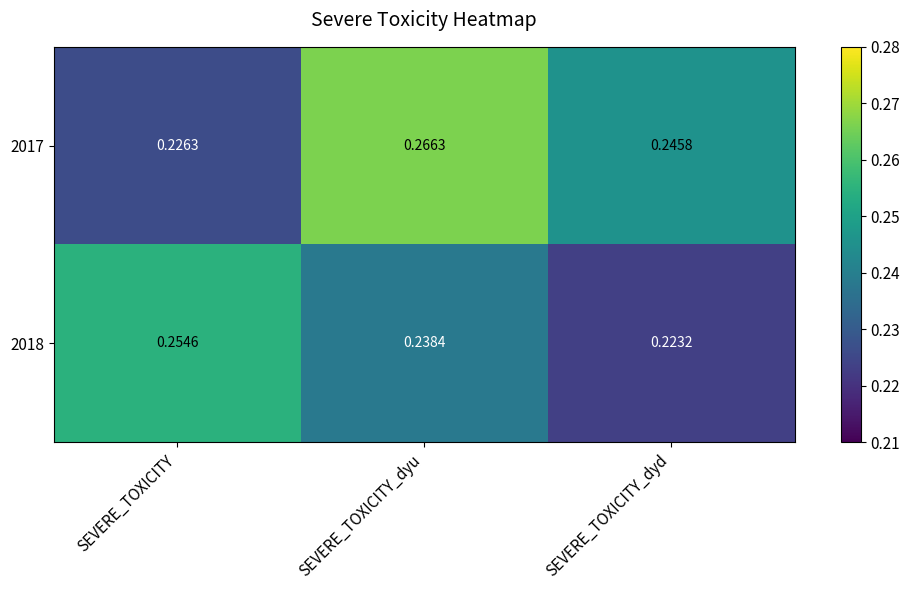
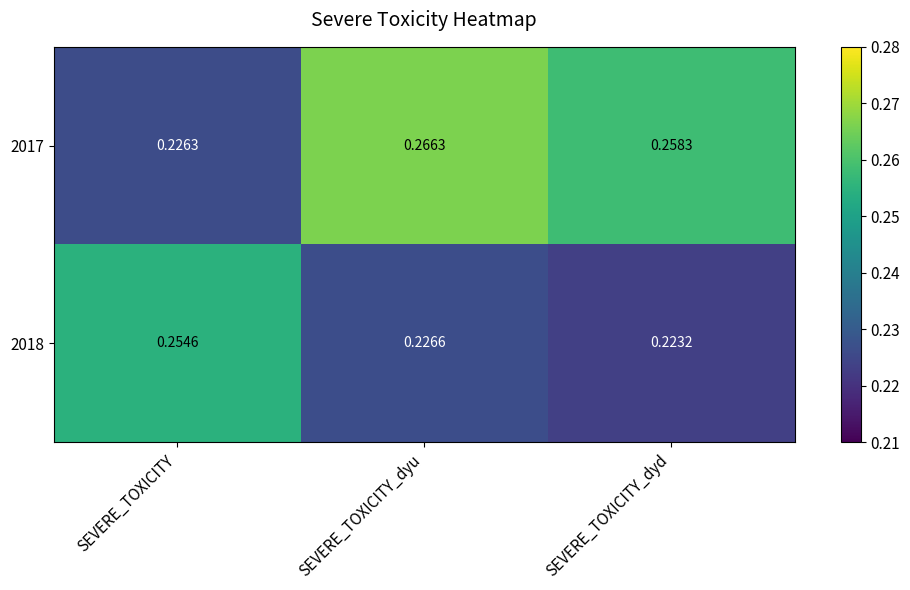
2017, SEVERE_TOXICITY_dyd: 0.2458 -> 0.2583
2018, SEVERE_TOXICITY_dyu: 0.2384 -> 0.2266
